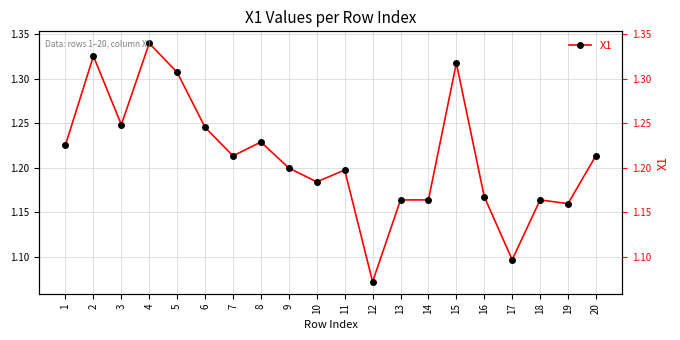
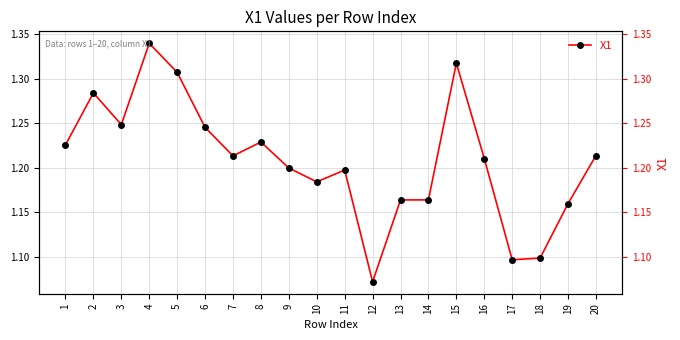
2: 1.33 -> 1.28
16: 1.17 -> 1.21
18: 1.16 -> 1.10
